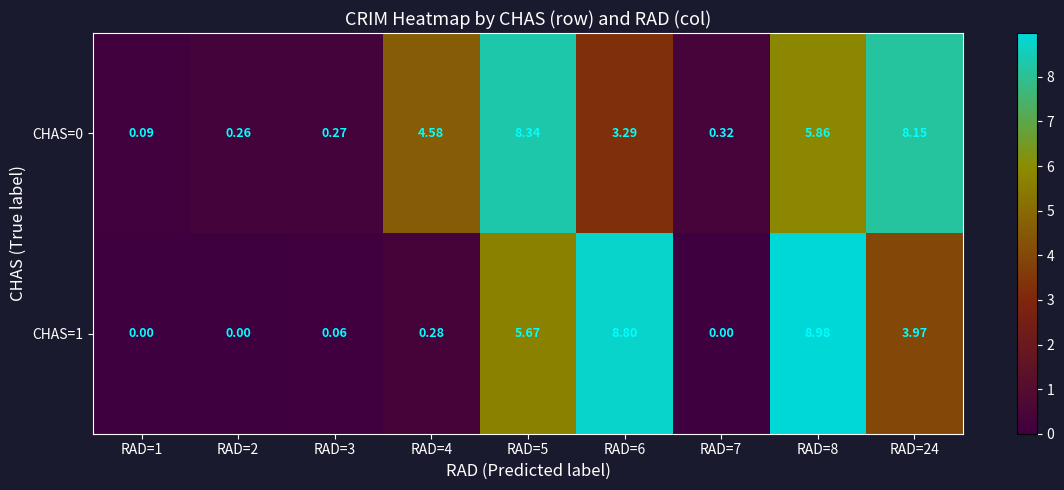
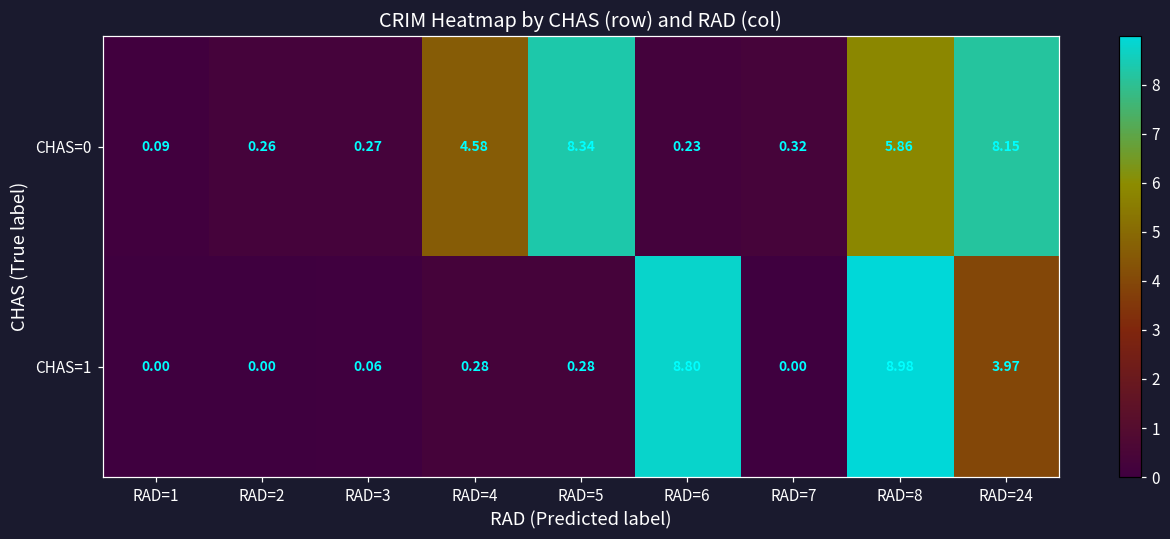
CHAS=0, RAD=6: 3.29 -> 0.23
CHAS=1, RAD=5: 5.67 -> 0.28
